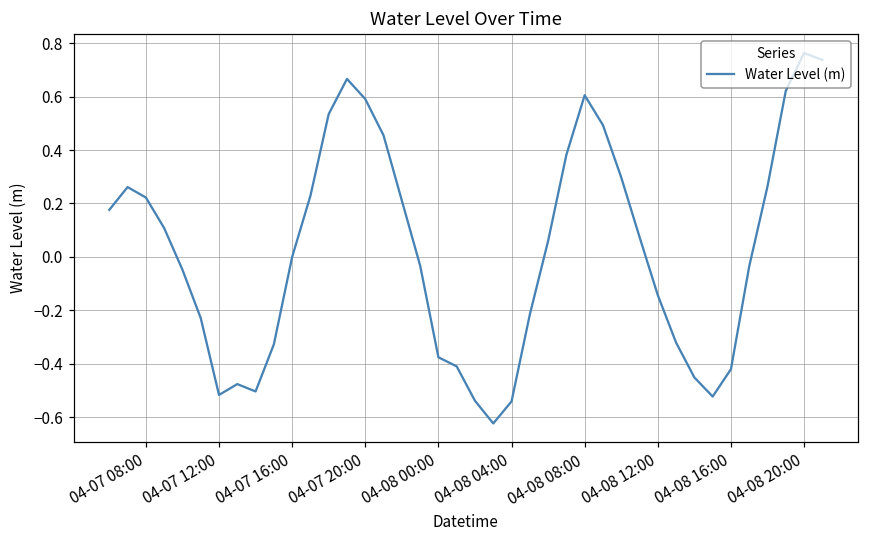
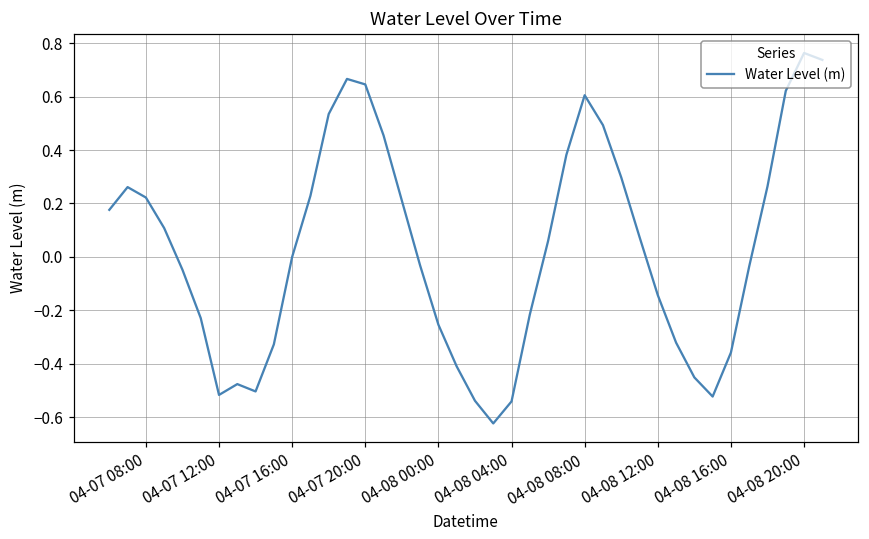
04-07 20:00: 0.59 -> 0.65
04-08 00:00: -0.38 -> -0.25
04-08 16:00: -0.42 -> -0.36
